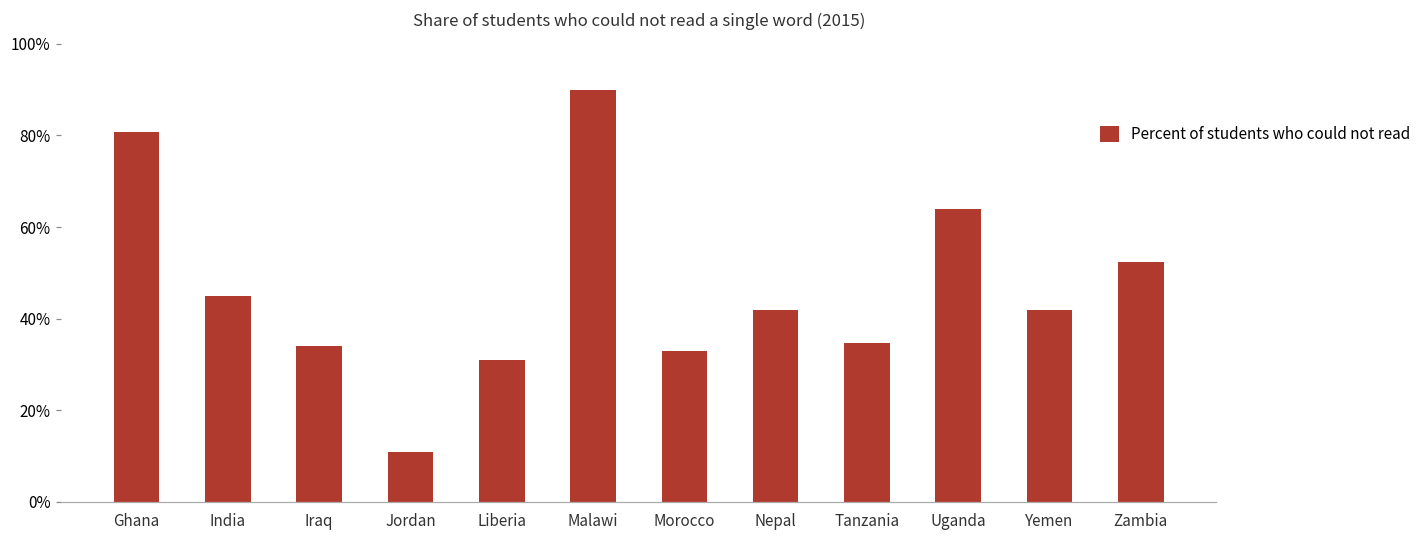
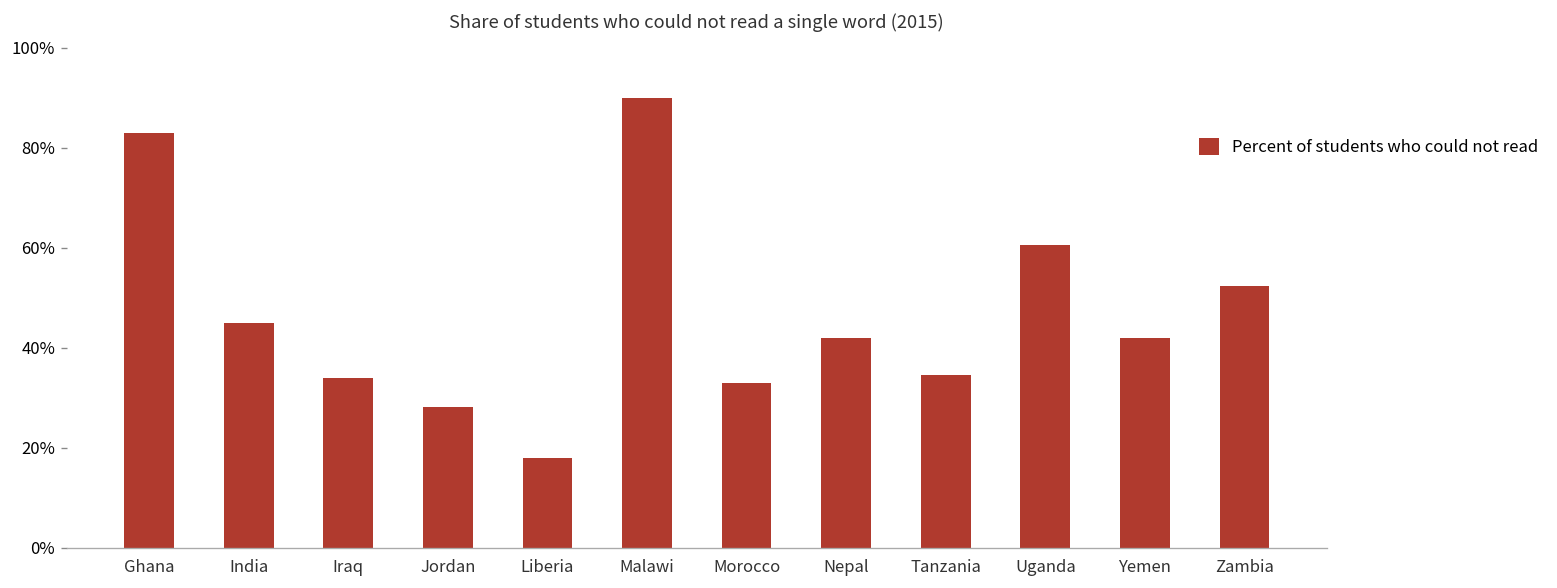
Ghana: 81% -> 83%
Jordan: 11% -> 28%
Liberia: 31% -> 18%
Uganda: 64% -> 61%
